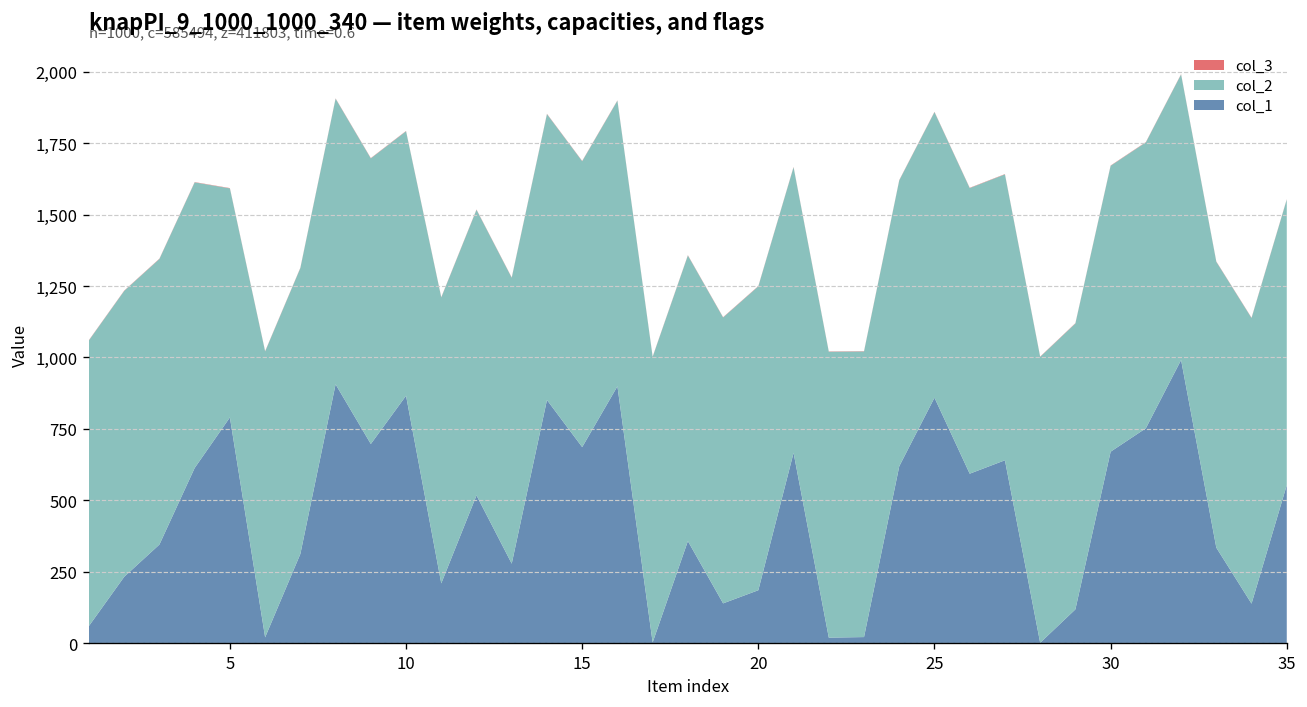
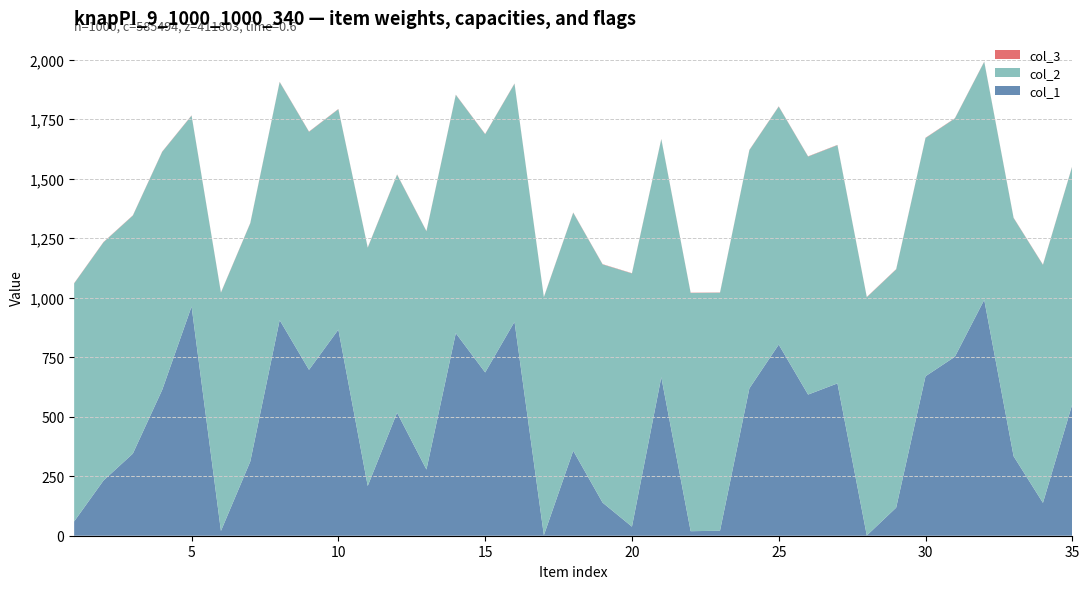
col_1, 5: 790 -> 960
col_1, 20: 190 -> 40
col_1, 25: 860 -> 800
